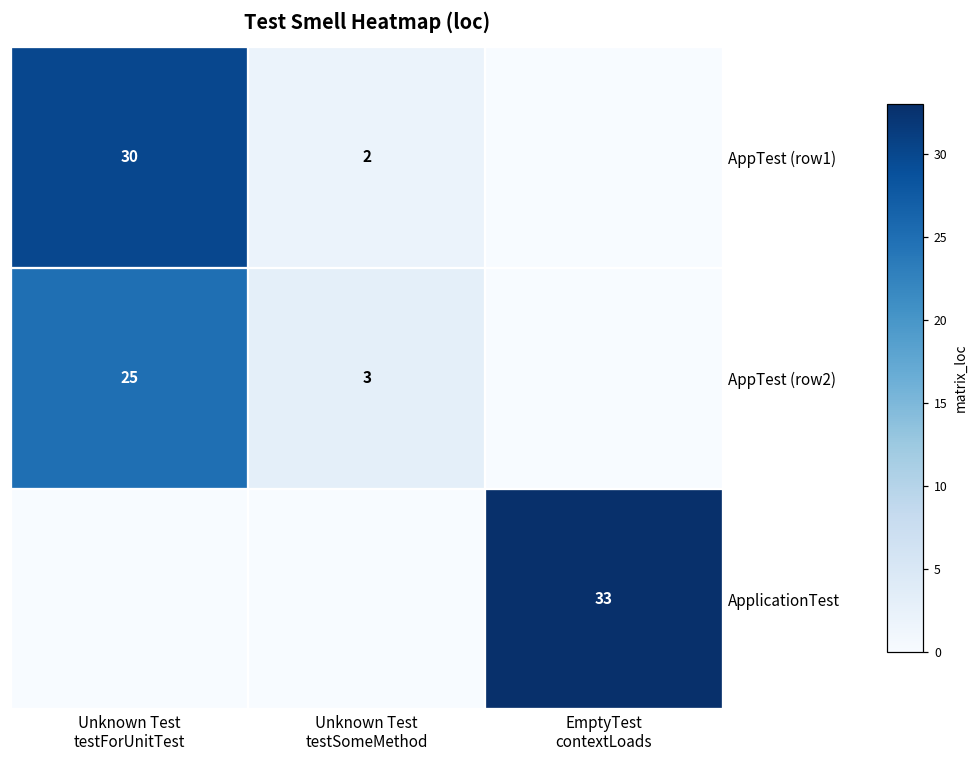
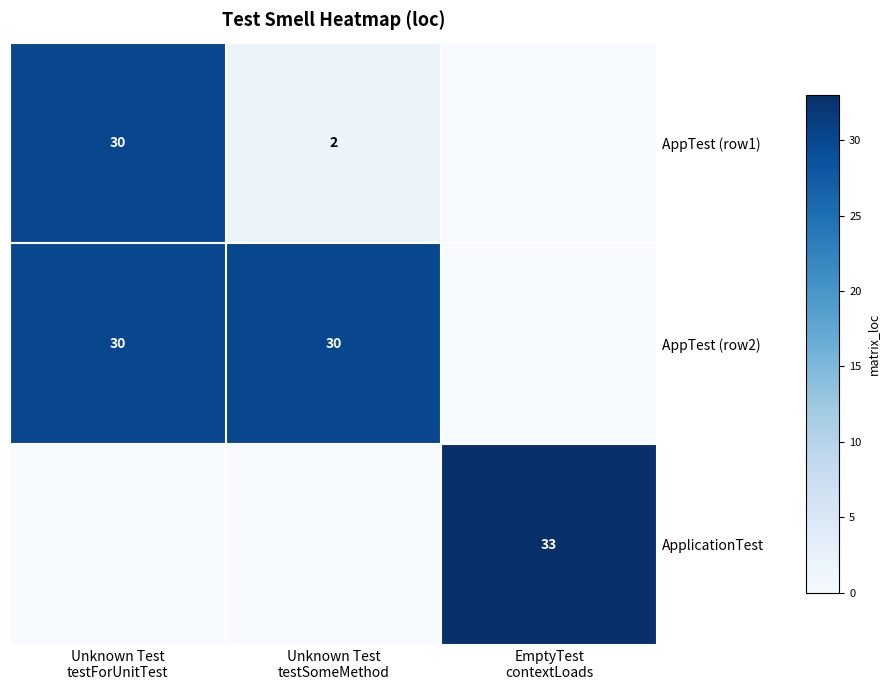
AppTest (row2), Unknown Test testForUnitTest: 25 -> 30
AppTest (row2), Unknown Test testSomeMethod: 3 -> 30
